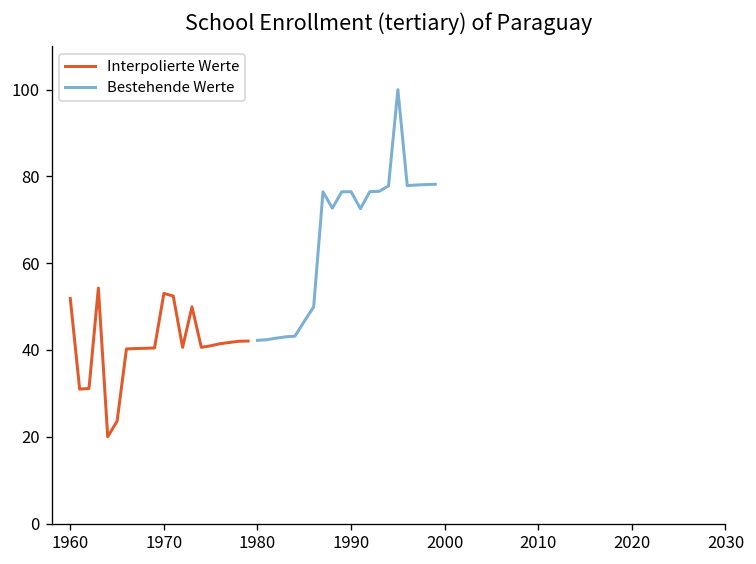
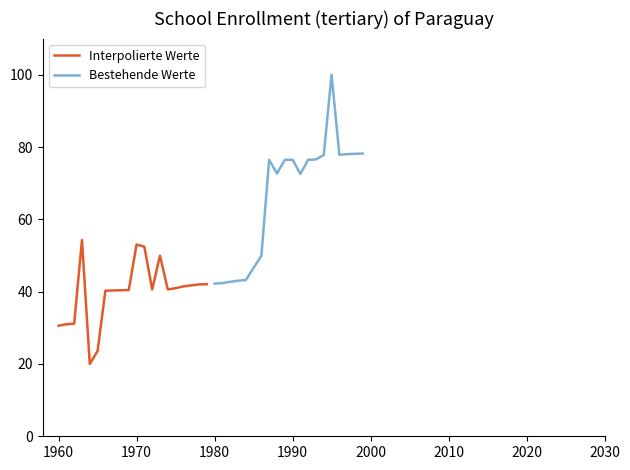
Interpolierte Werte, 1960: 52 -> 31
